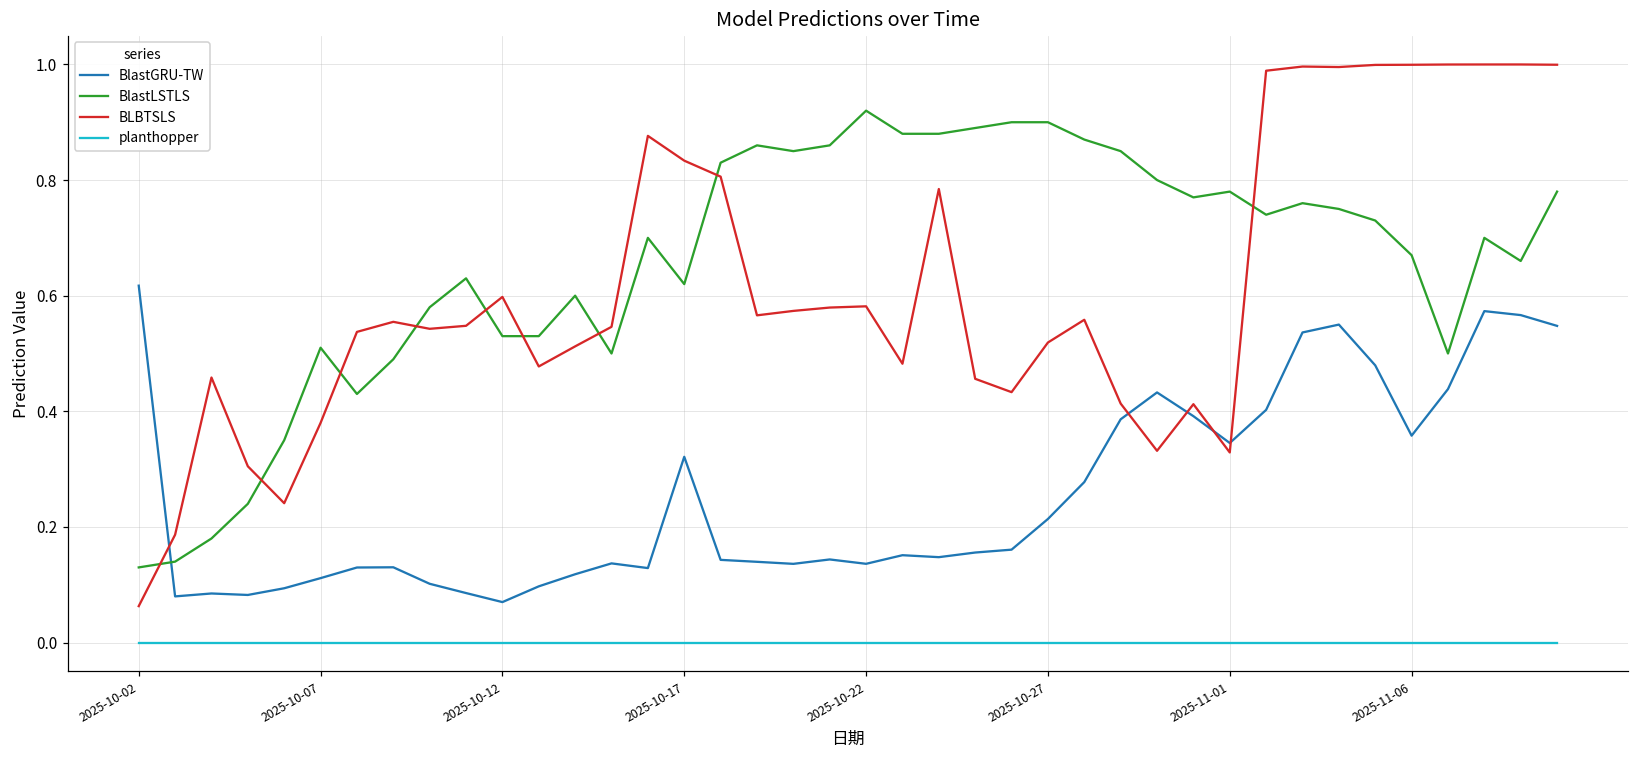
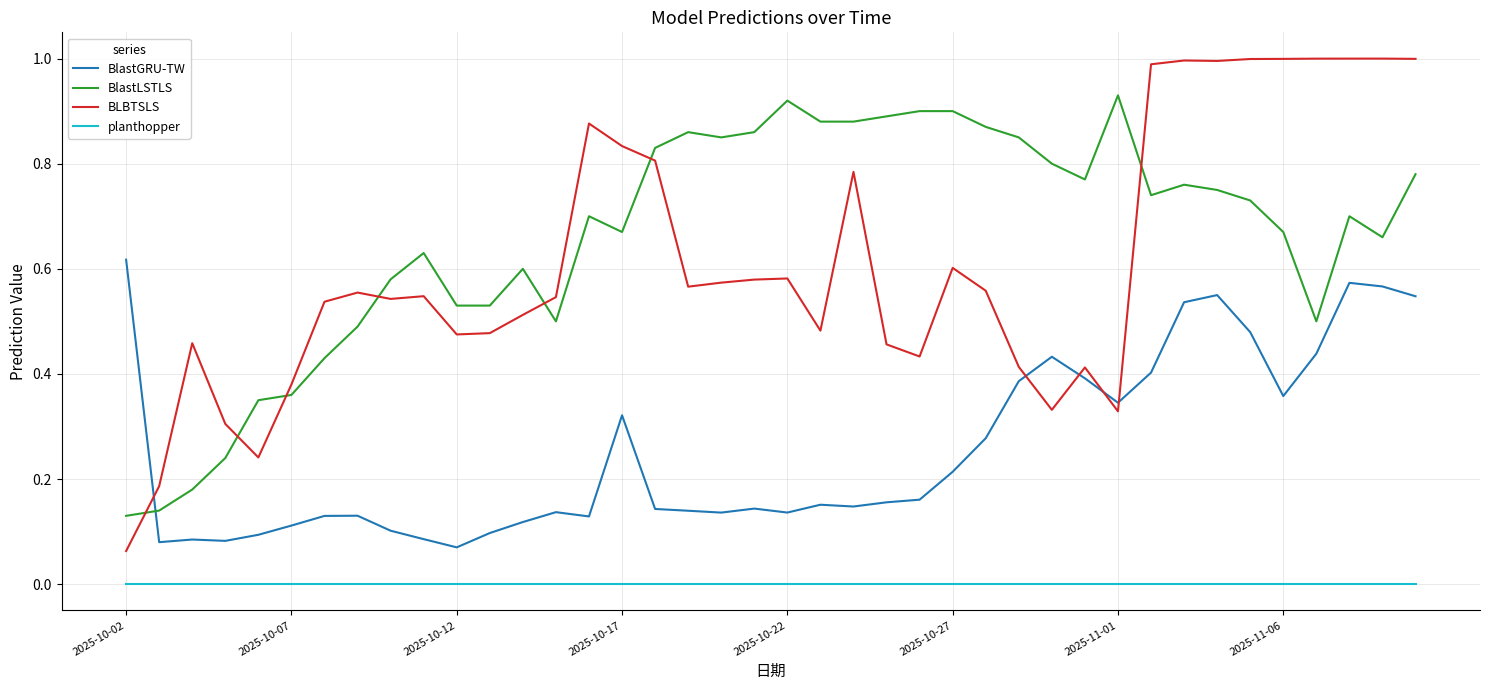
BlastLSTLS, 2025-10-07: 0.51 -> 0.36
BLBTSLS, 2025-10-12: 0.60 -> 0.48
BlastLSTLS, 2025-10-17: 0.62 -> 0.67
BLBTSLS, 2025-10-27: 0.52 -> 0.60
BlastLSTLS, 2025-11-01: 0.78 -> 0.93
